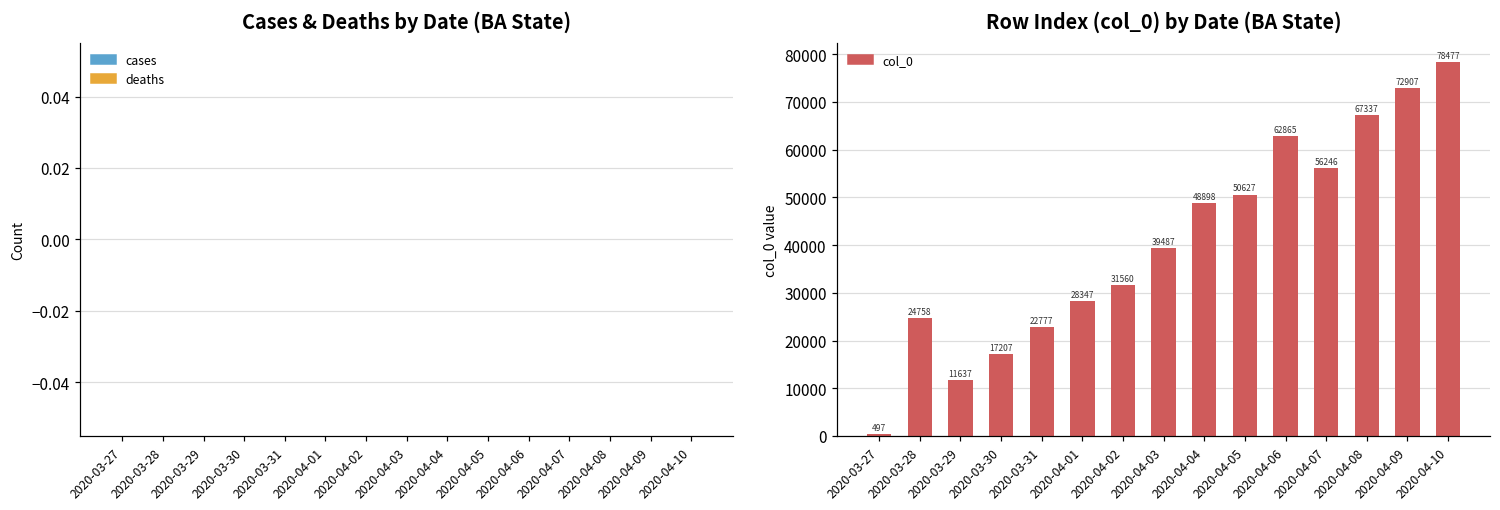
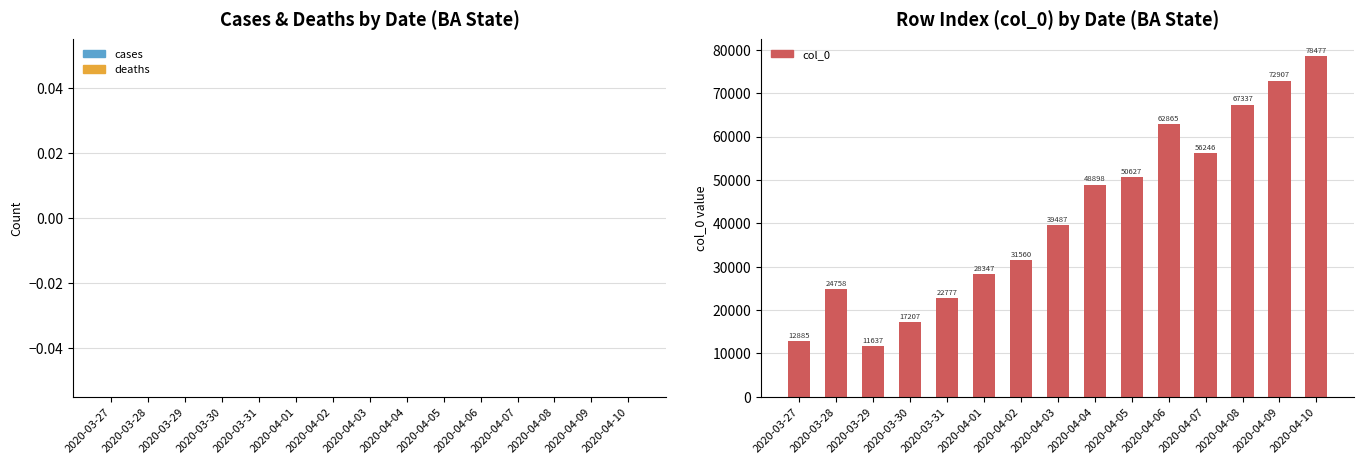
Row Index (col_0) by Date (BA State), 2020-03-27: 497 -> 12885
